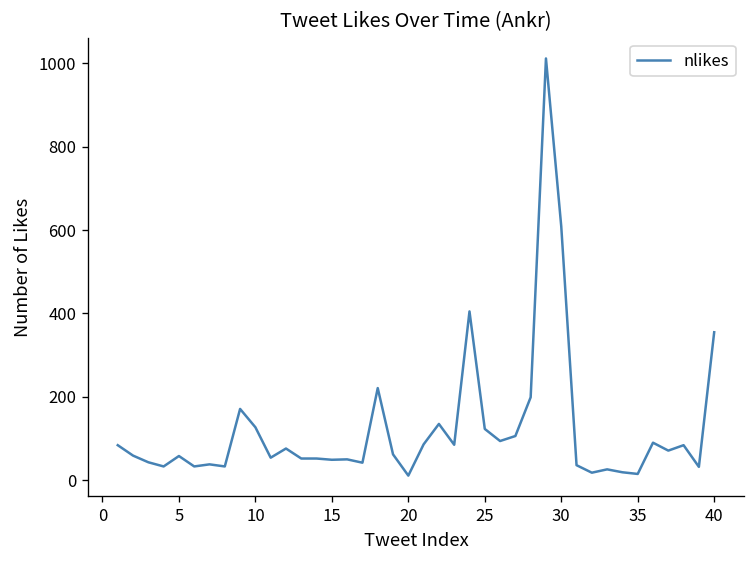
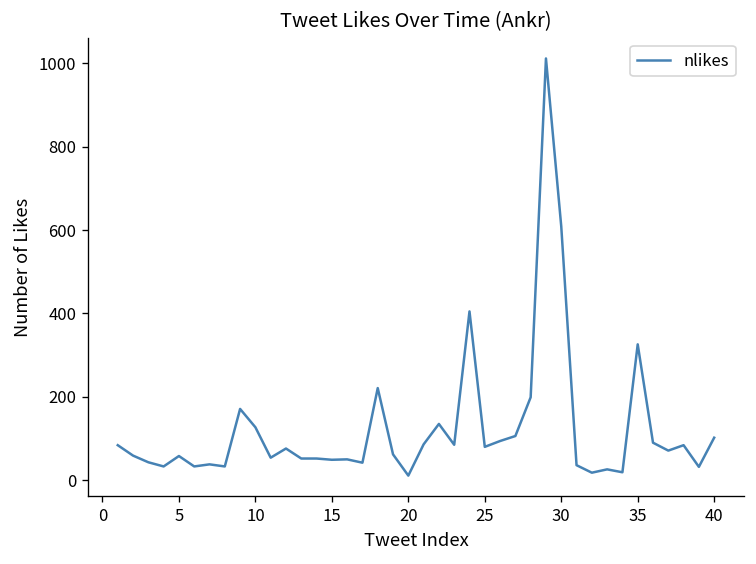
25: 120 -> 80
35: 20 -> 330
40: 360 -> 100
